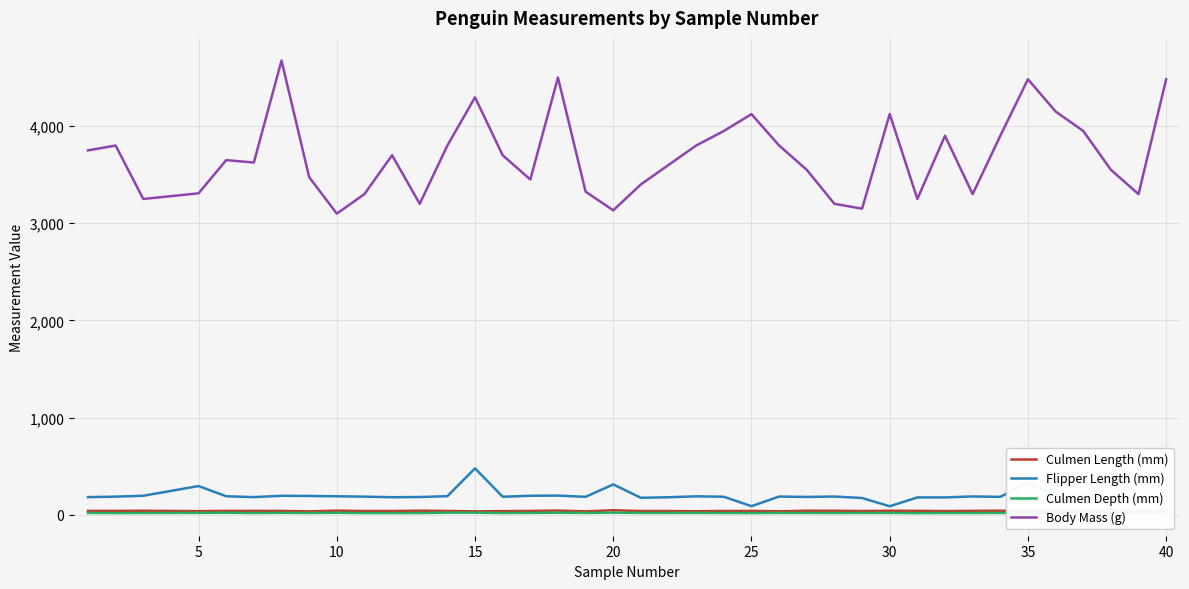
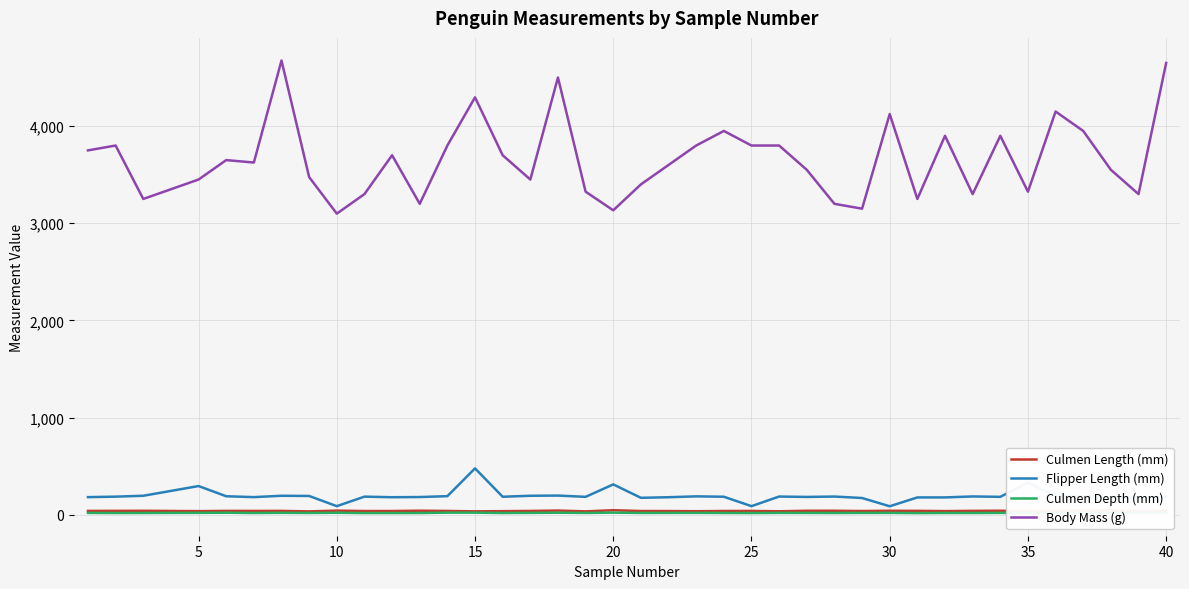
Body Mass (g), 5: 3,300 -> 3,500
Flipper Length (mm), 10: 200 -> 100
Body Mass (g), 25: 4,100 -> 3,800
Body Mass (g), 35: 4,500 -> 3,300
Body Mass (g), 40: 4,500 -> 4,700
